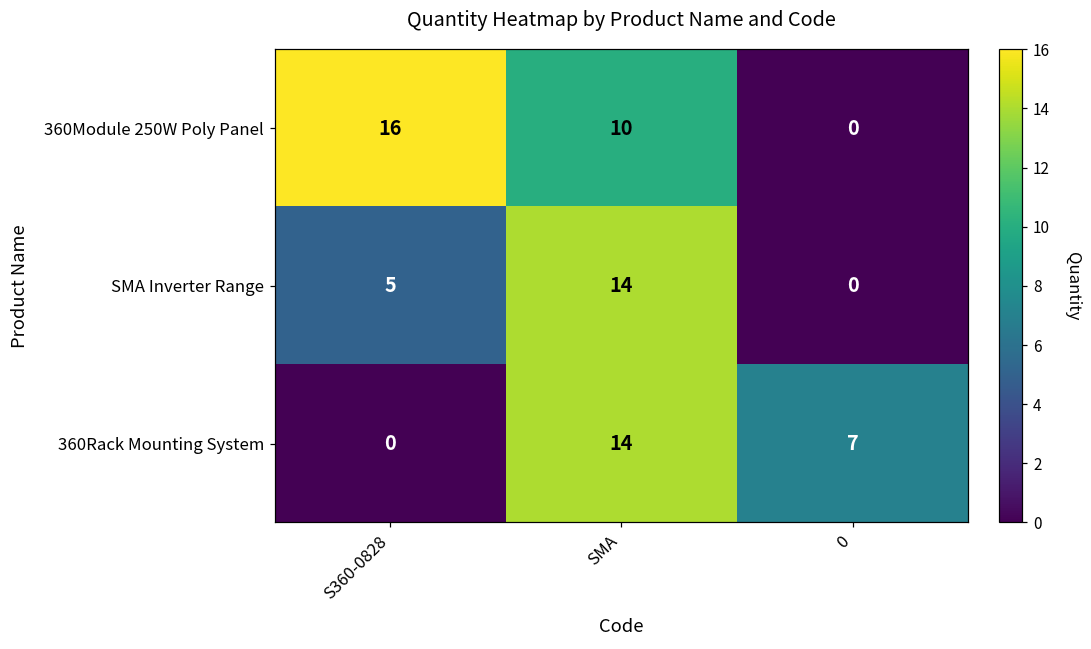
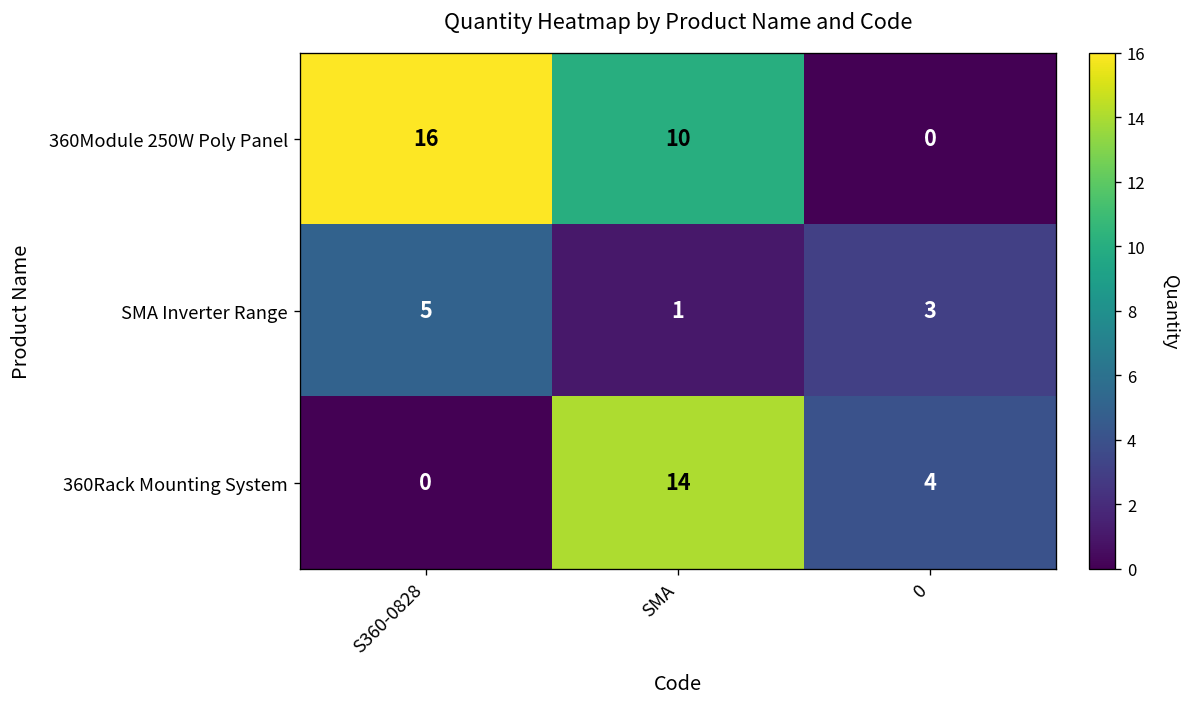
SMA Inverter Range, SMA: 14 -> 1
SMA Inverter Range, 0: 0 -> 3
360Rack Mounting System, 0: 7 -> 4
